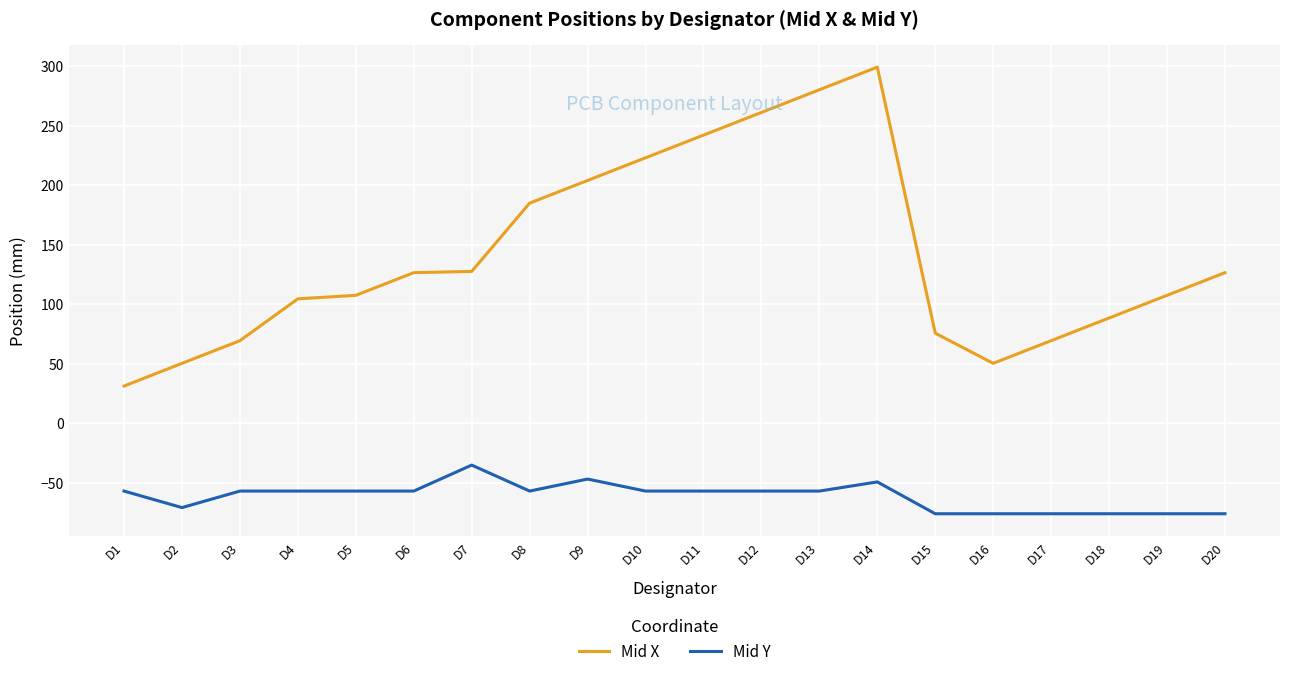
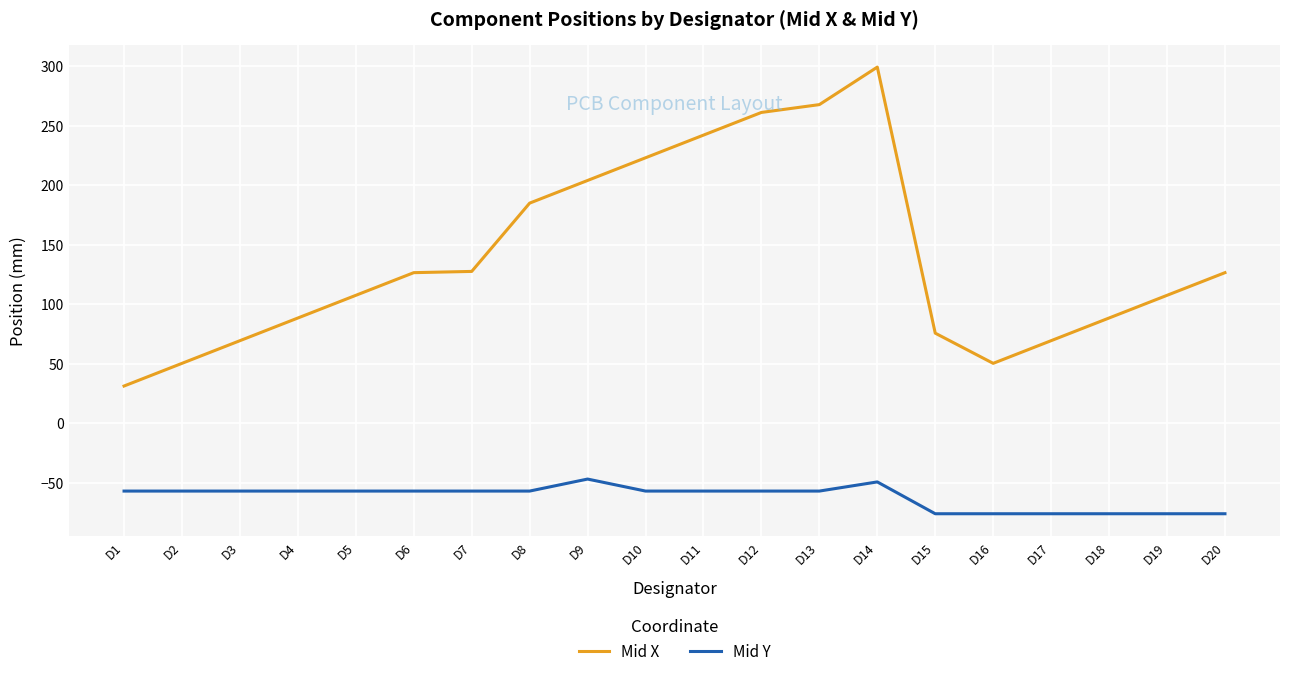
Mid Y, D2: -71 -> -57
Mid X, D4: 104 -> 88
Mid Y, D7: -35 -> -57
Mid X, D13: 280 -> 268
